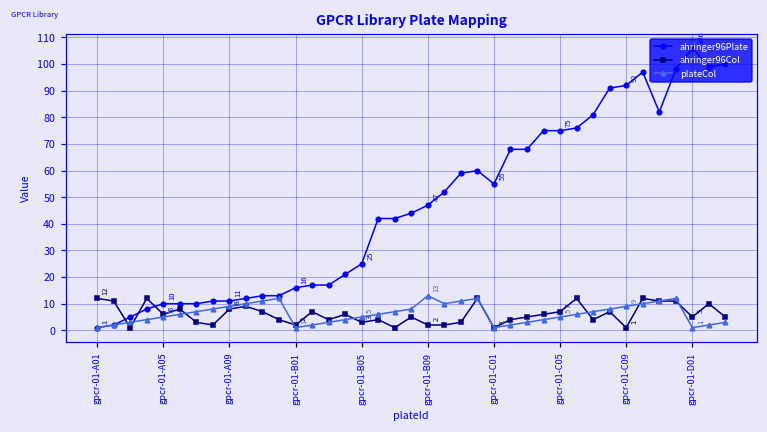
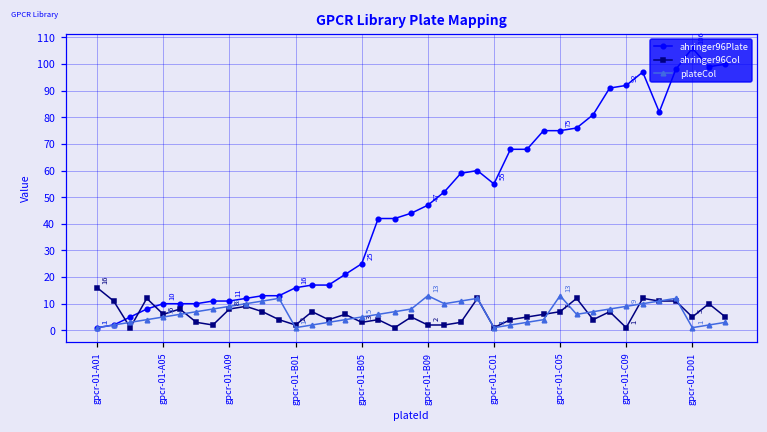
ahringer96Col, gpcr-01-A01: 12 -> 16
plateCol, gpcr-01-C05: 5 -> 13
